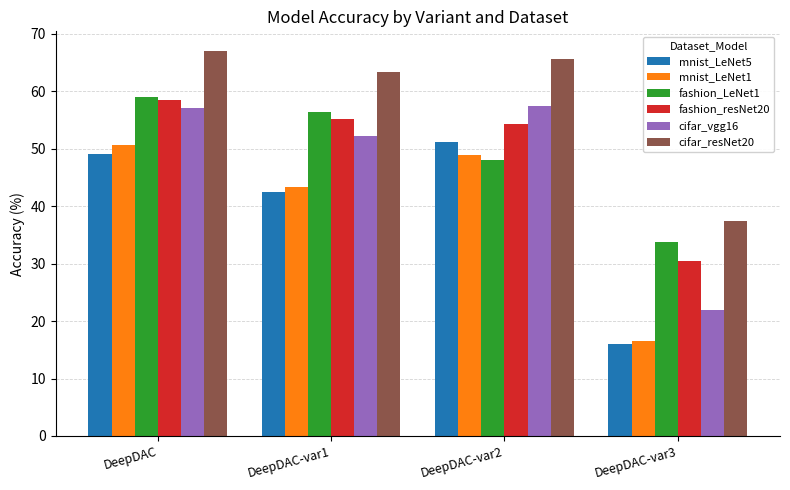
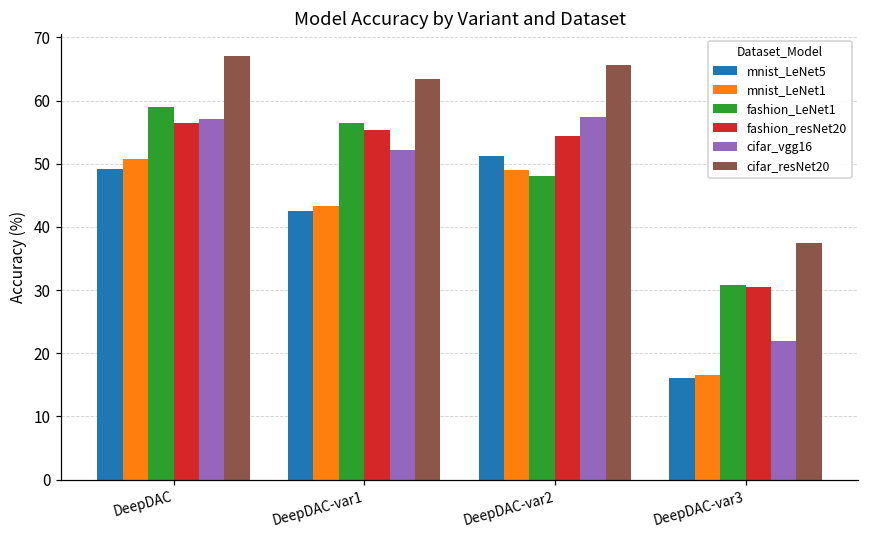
fashion_resNet20, DeepDAC: 59 -> 56
fashion_LeNet1, DeepDAC-var3: 34 -> 31
